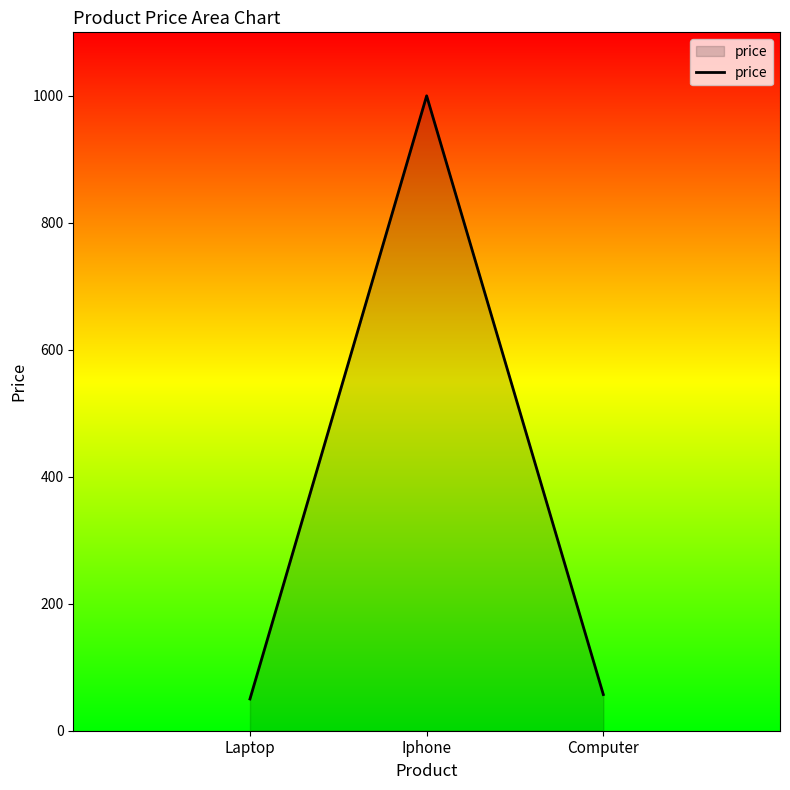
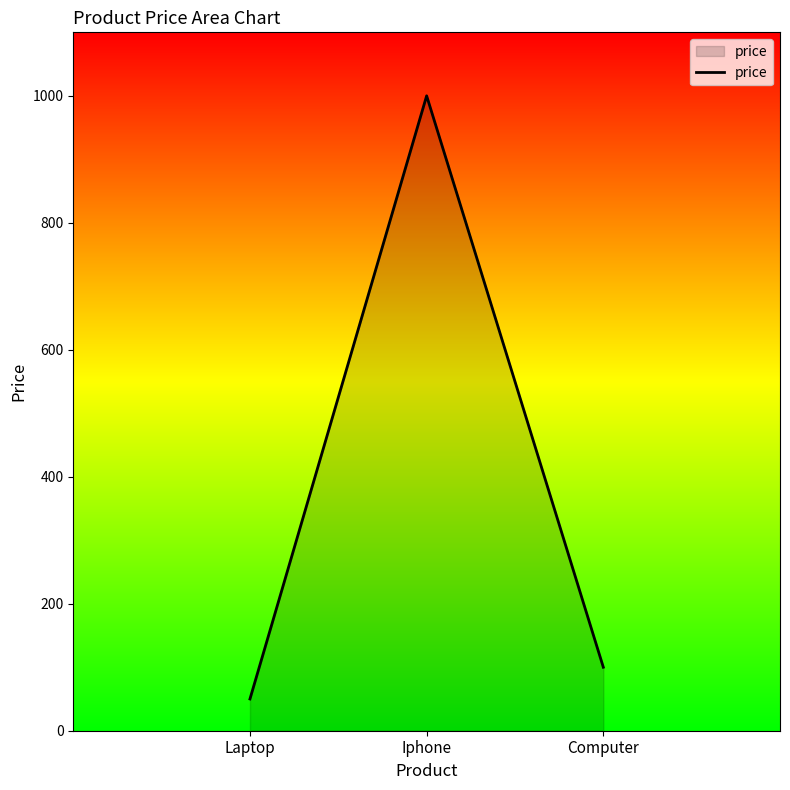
Computer: 60 -> 100
